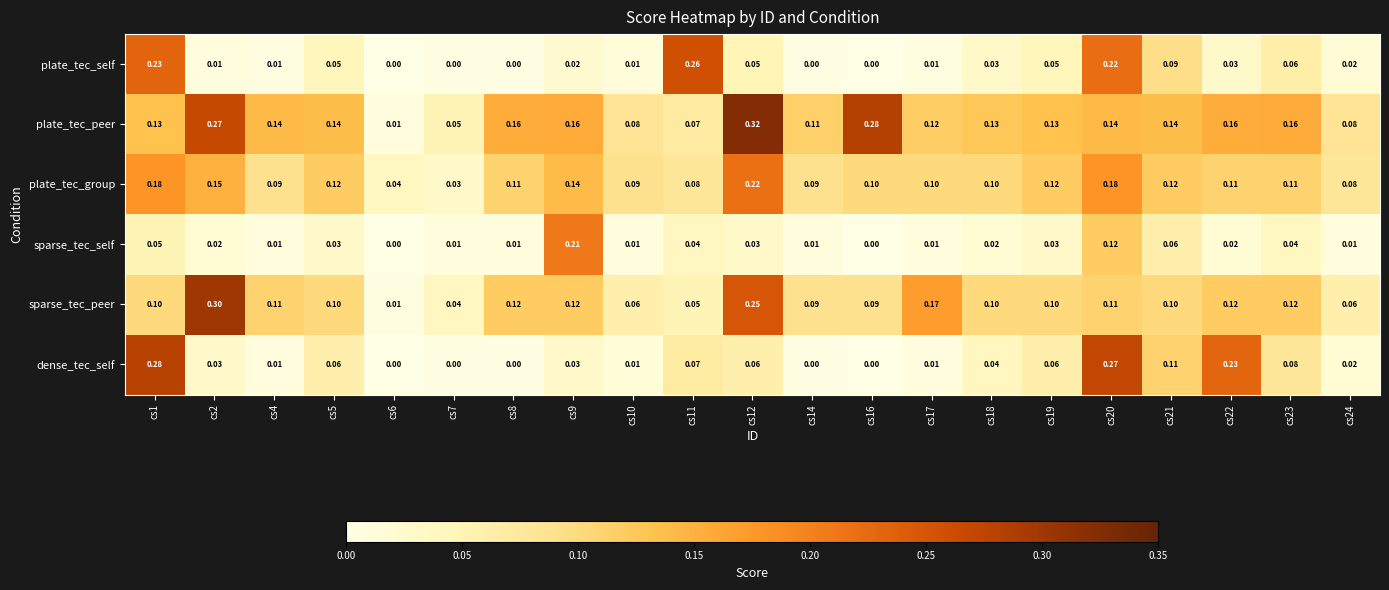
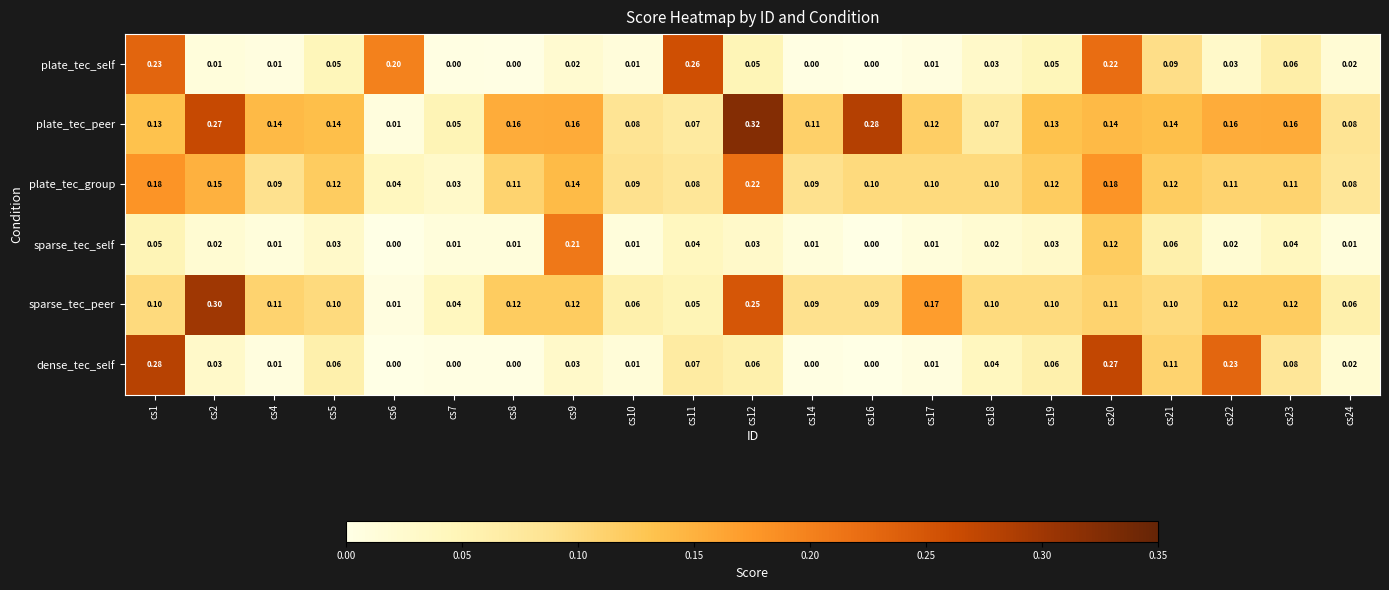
plate_tec_self, cs6: 0.00 -> 0.20
plate_tec_peer, cs18: 0.13 -> 0.07
